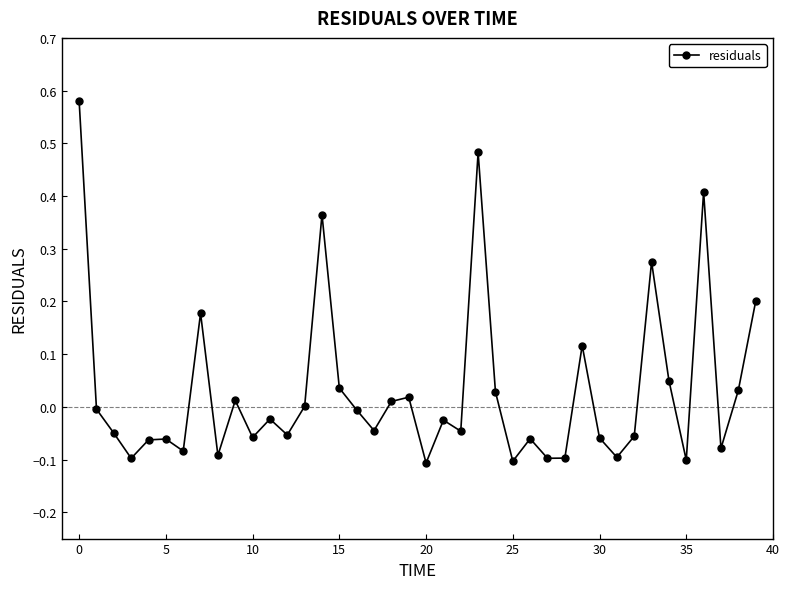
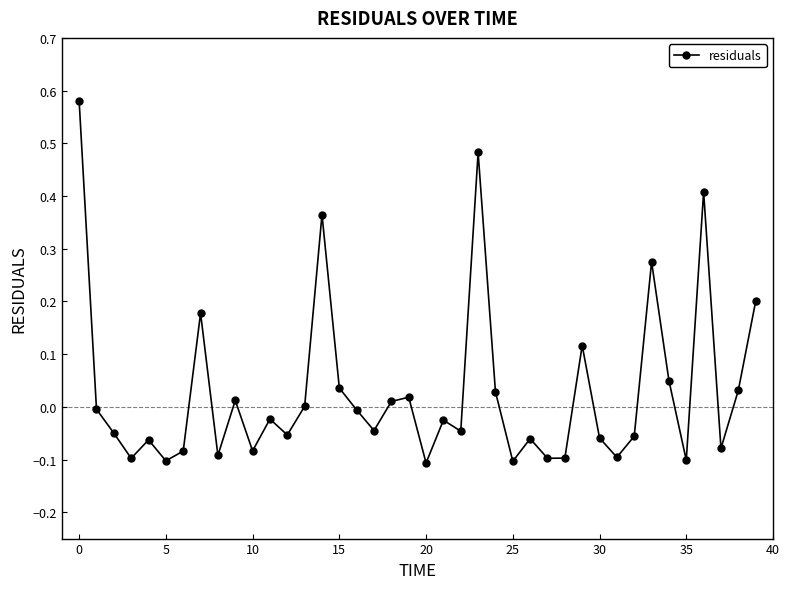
5: -0.06 -> -0.10
10: -0.06 -> -0.08
